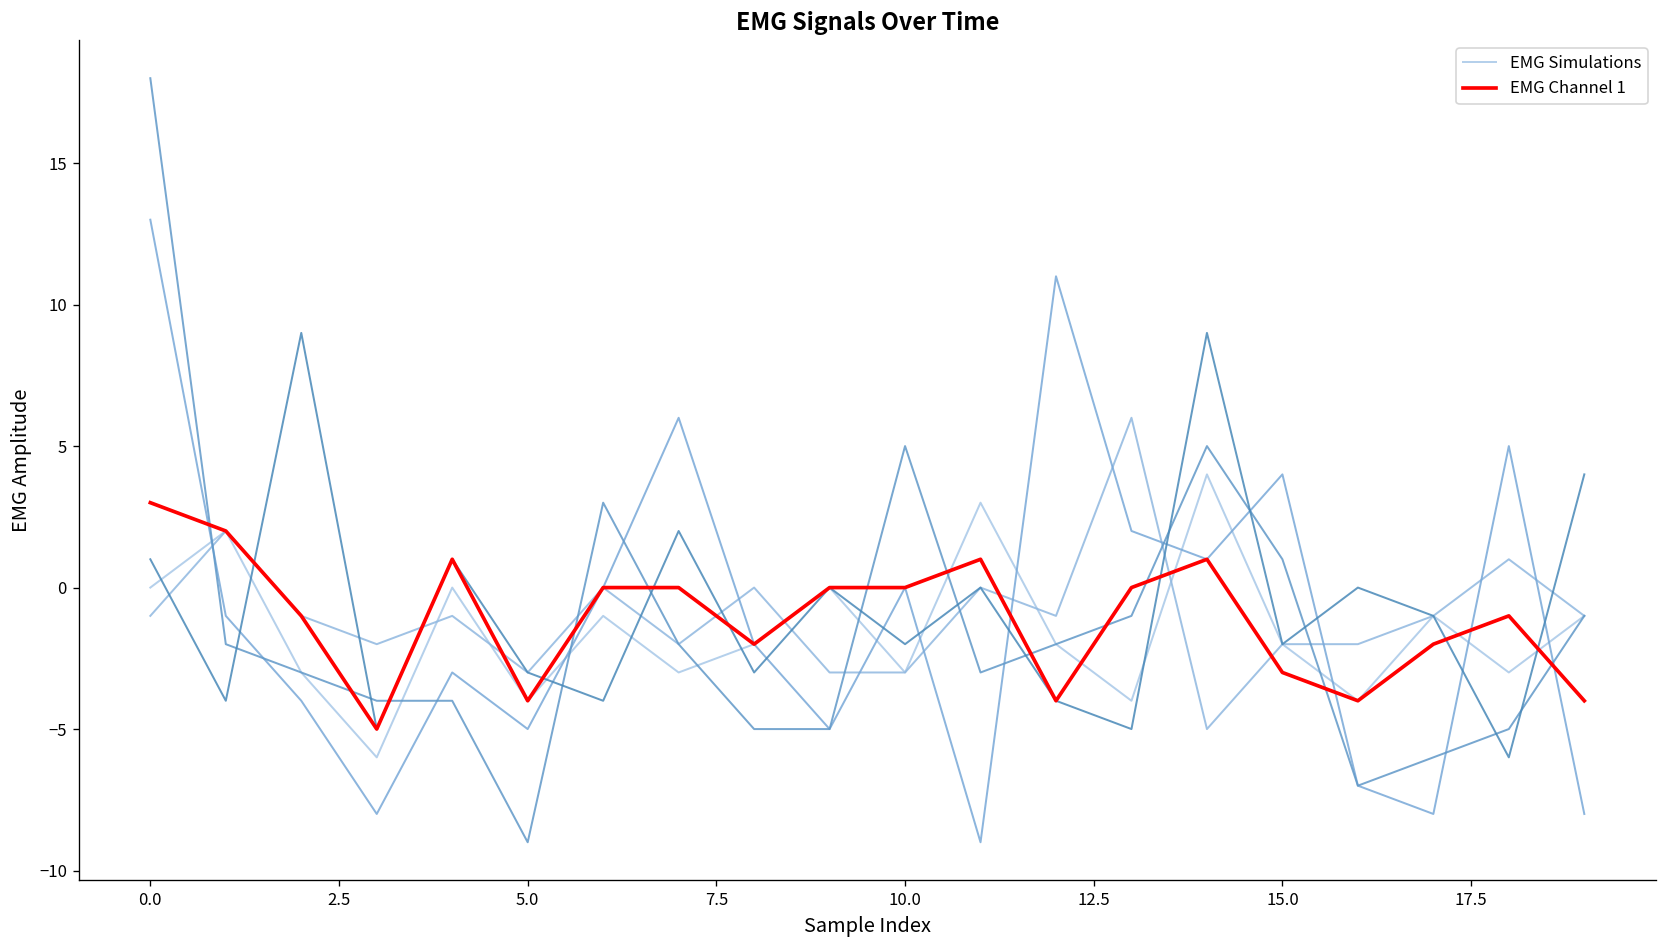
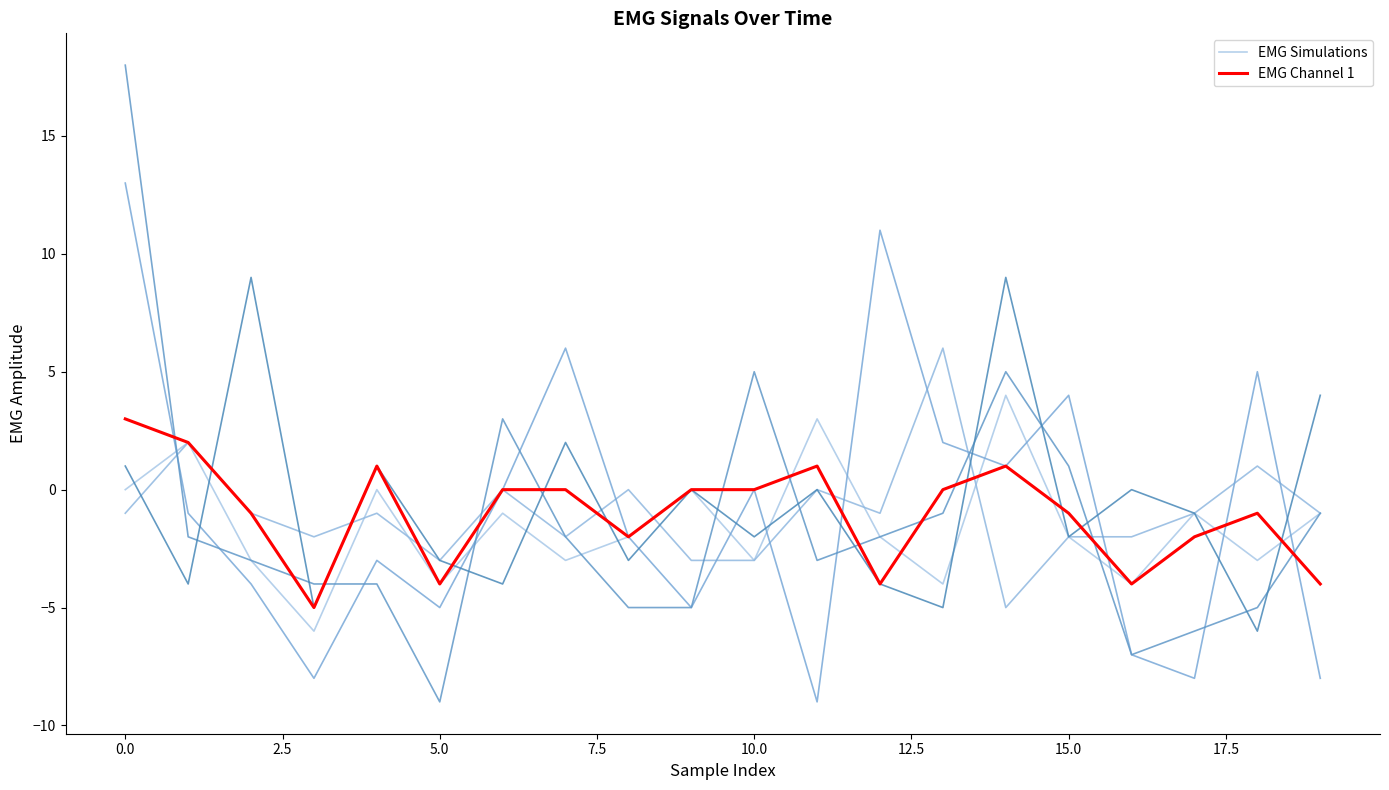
EMG Channel 1, 15.0: -3 -> -1
